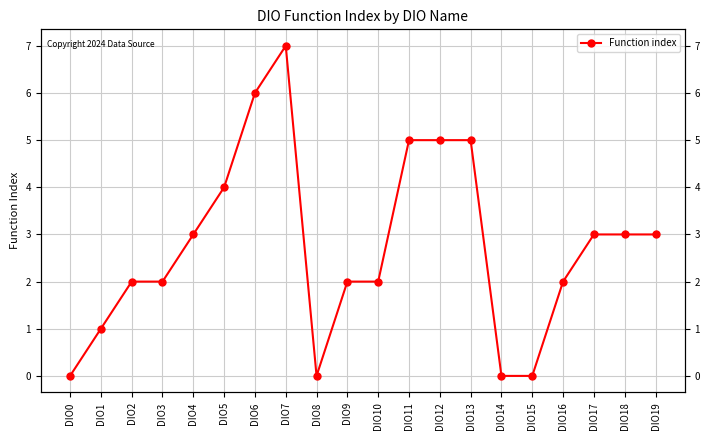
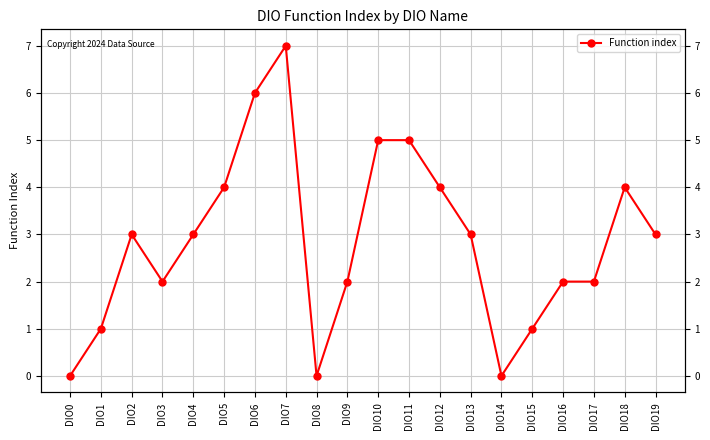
DIO2: 2 -> 3
DIO10: 2 -> 5
DIO12: 5 -> 4
DIO13: 5 -> 3
DIO15: 0 -> 1
DIO17: 3 -> 2
DIO18: 3 -> 4
